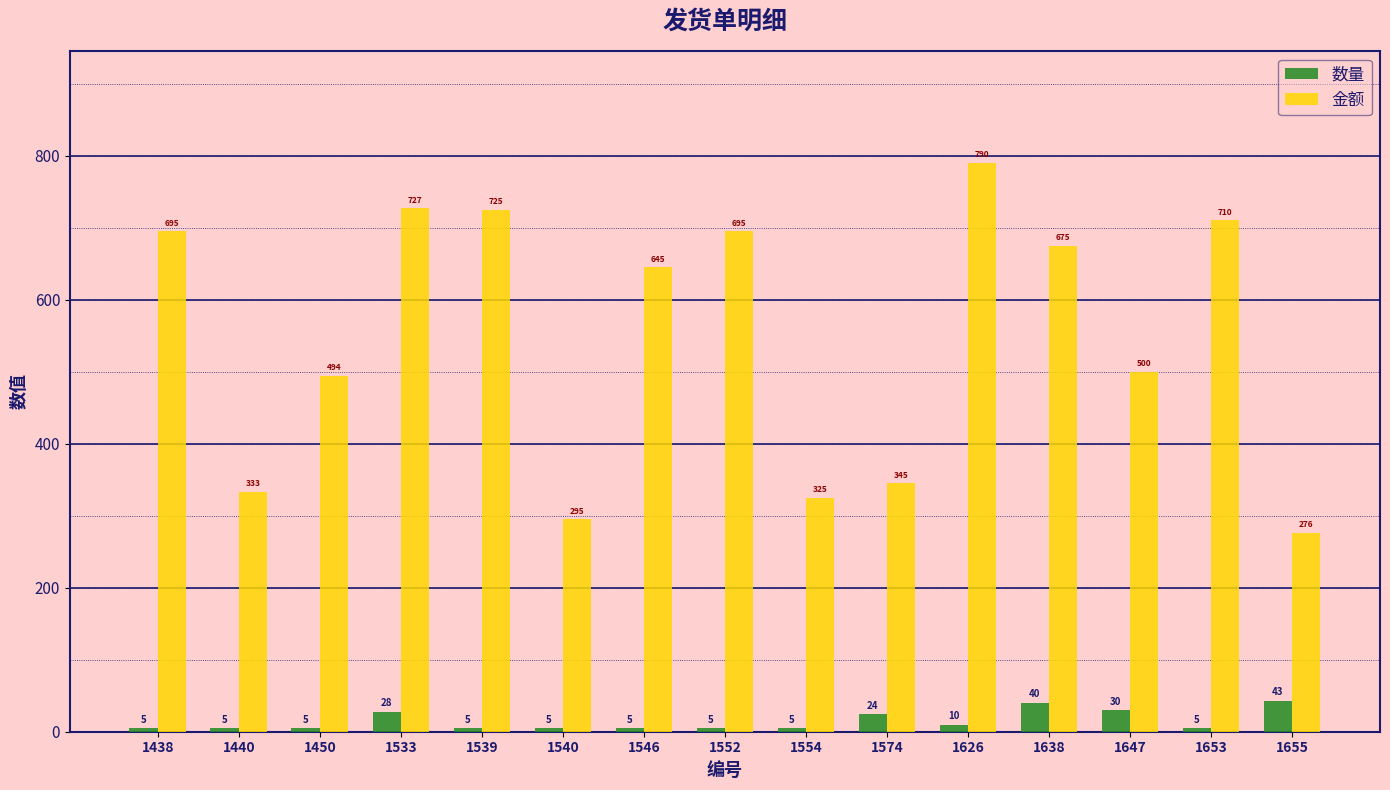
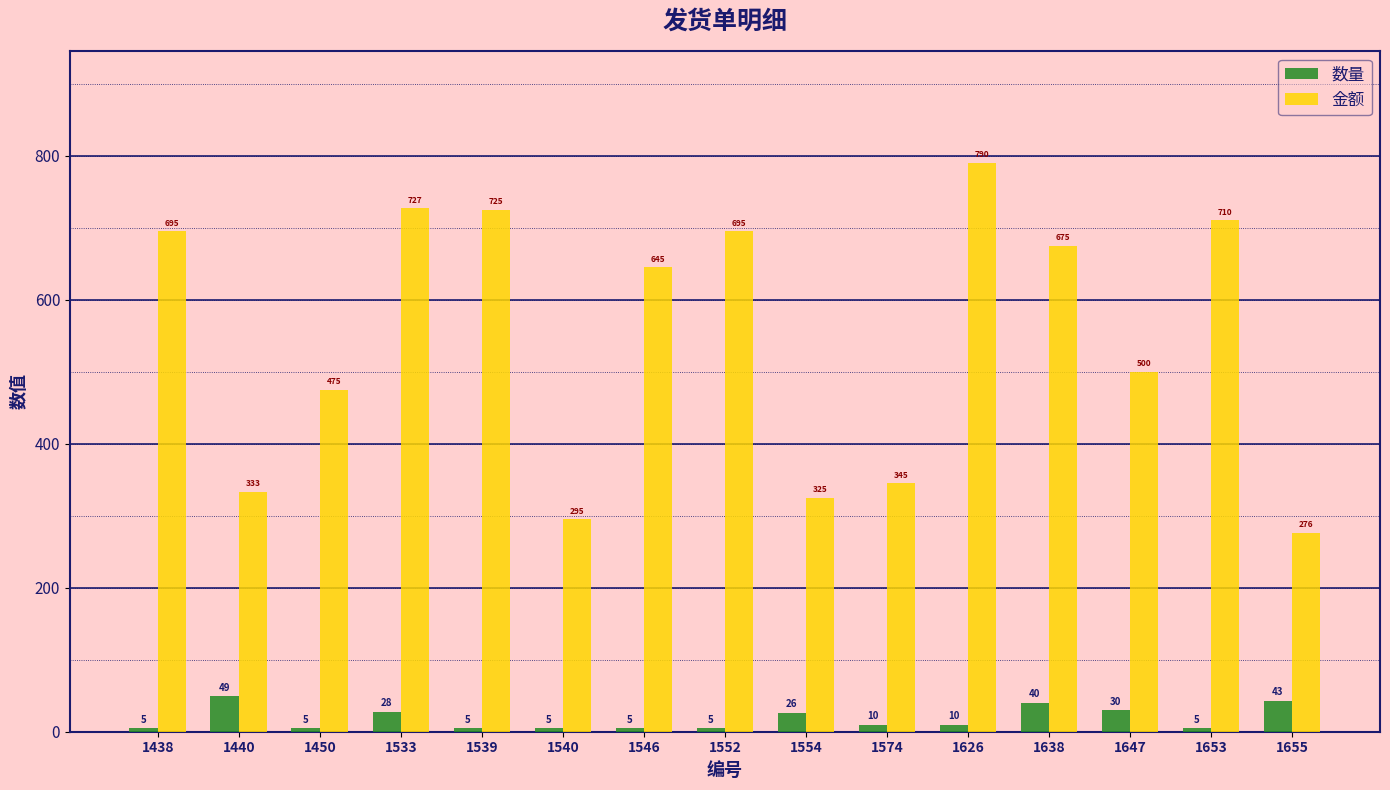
数量, 1440: 5 -> 49
金额, 1450: 494 -> 475
数量, 1554: 5 -> 26
数量, 1574: 24 -> 10
